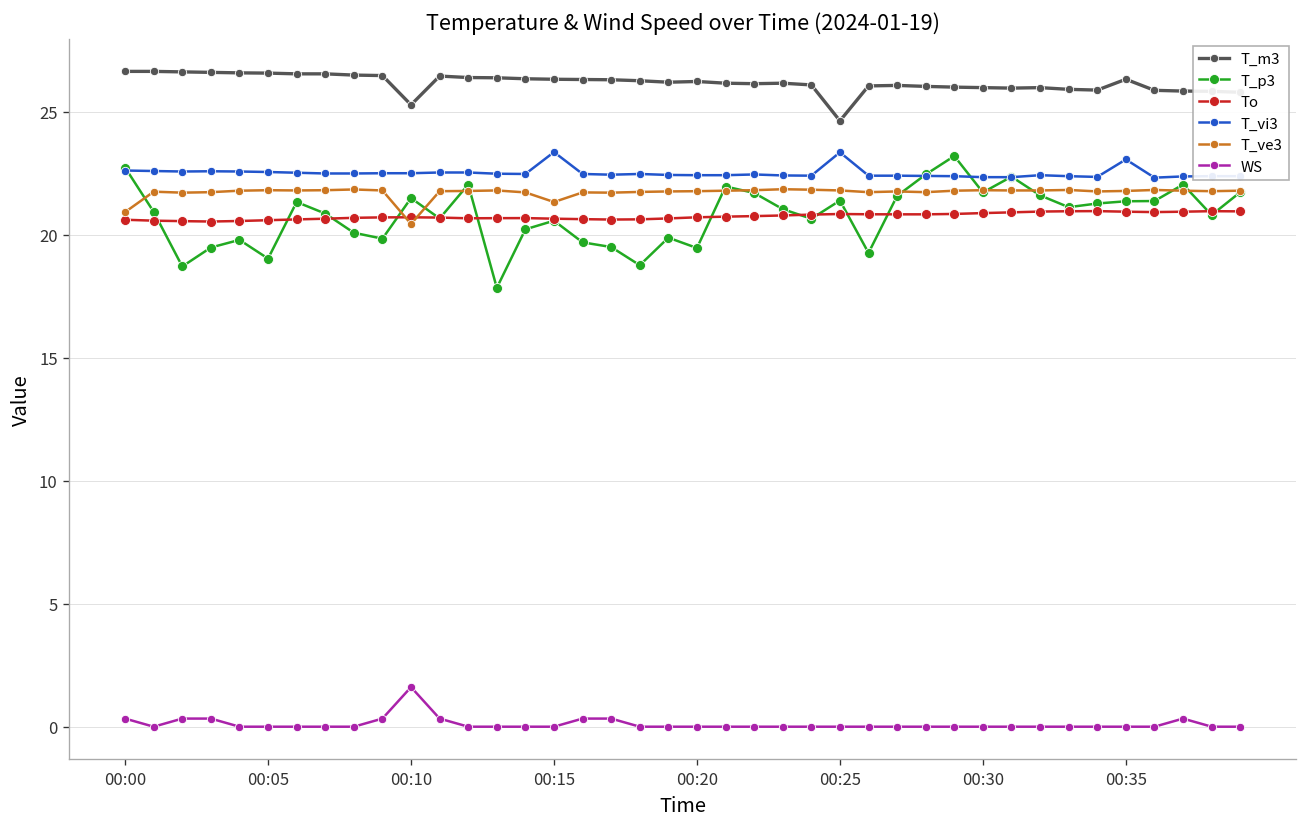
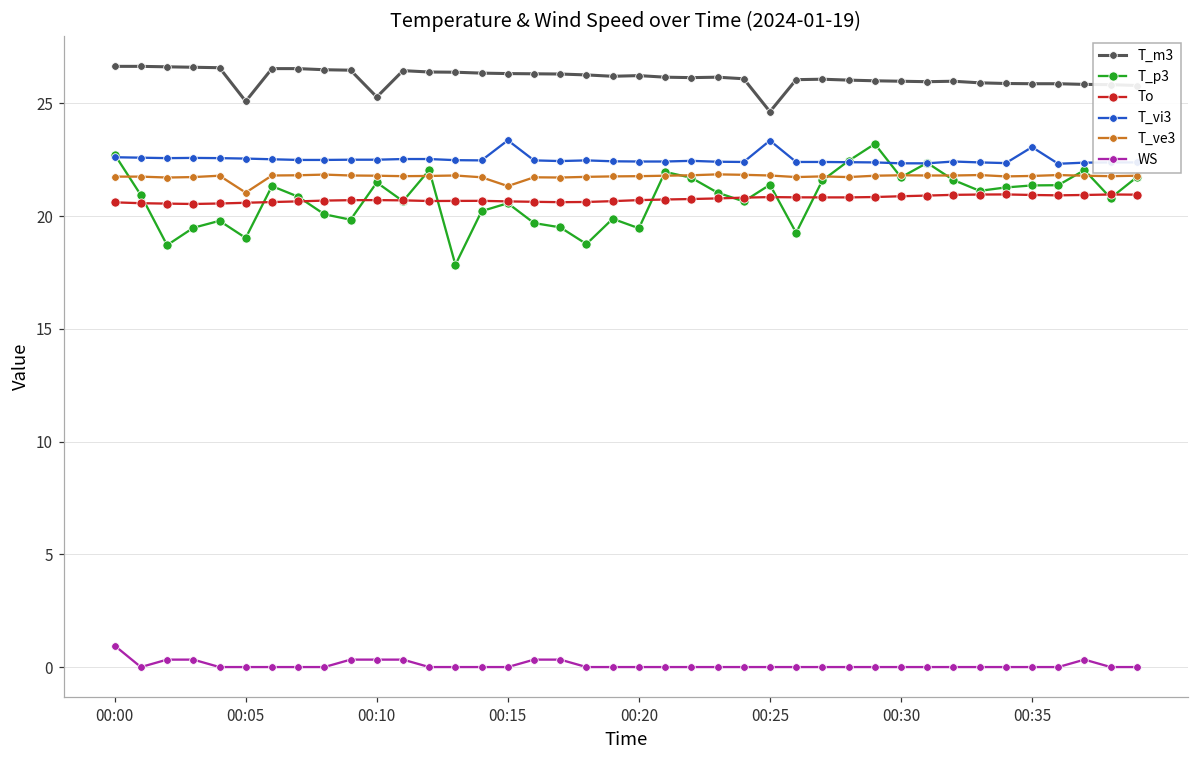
T_ve3, 00:00: 20.9 -> 21.8
WS, 00:00: 0.3 -> 1.0
T_m3, 00:05: 26.6 -> 25.1
T_ve3, 00:05: 21.8 -> 21.0
T_ve3, 00:10: 20.4 -> 21.8
WS, 00:10: 1.6 -> 0.3
T_m3, 00:35: 26.3 -> 25.9
